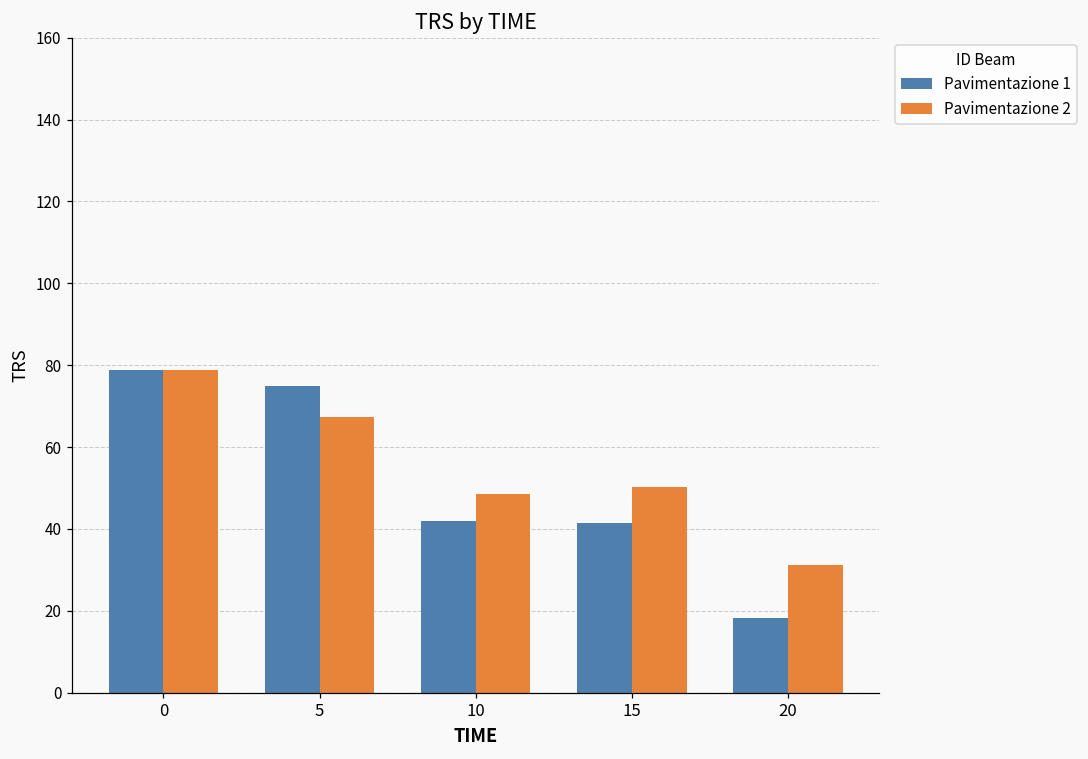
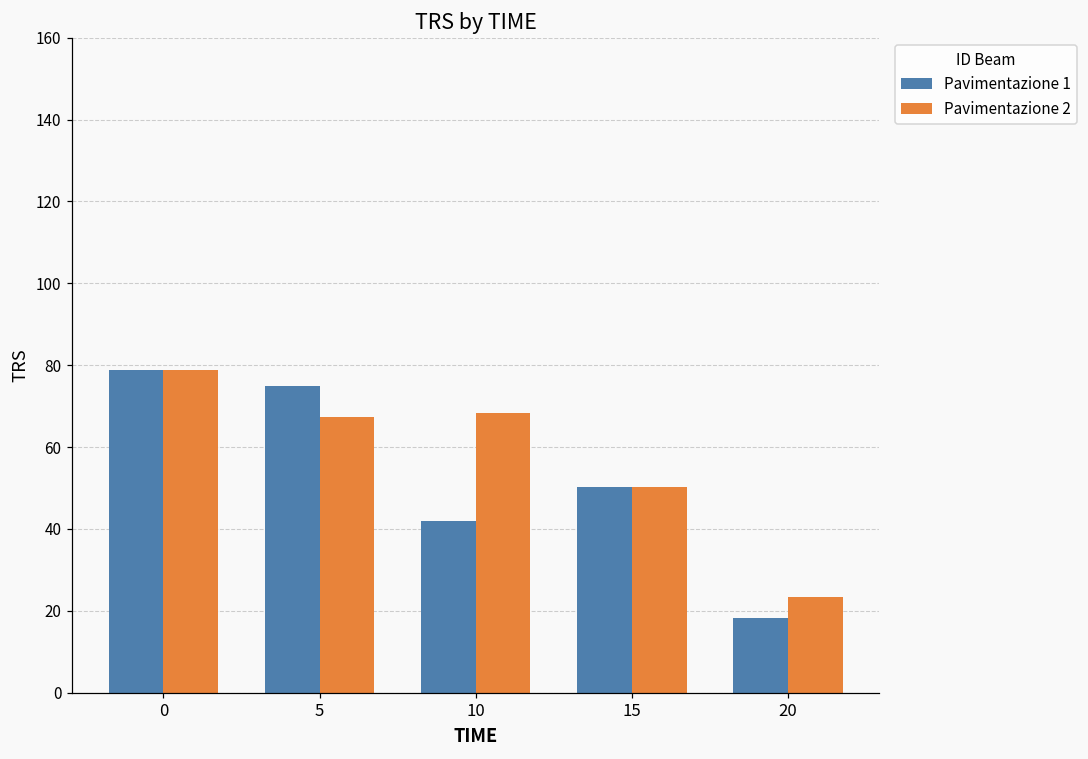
Pavimentazione 2, 10: 49 -> 68
Pavimentazione 1, 15: 41 -> 50
Pavimentazione 2, 20: 31 -> 23
